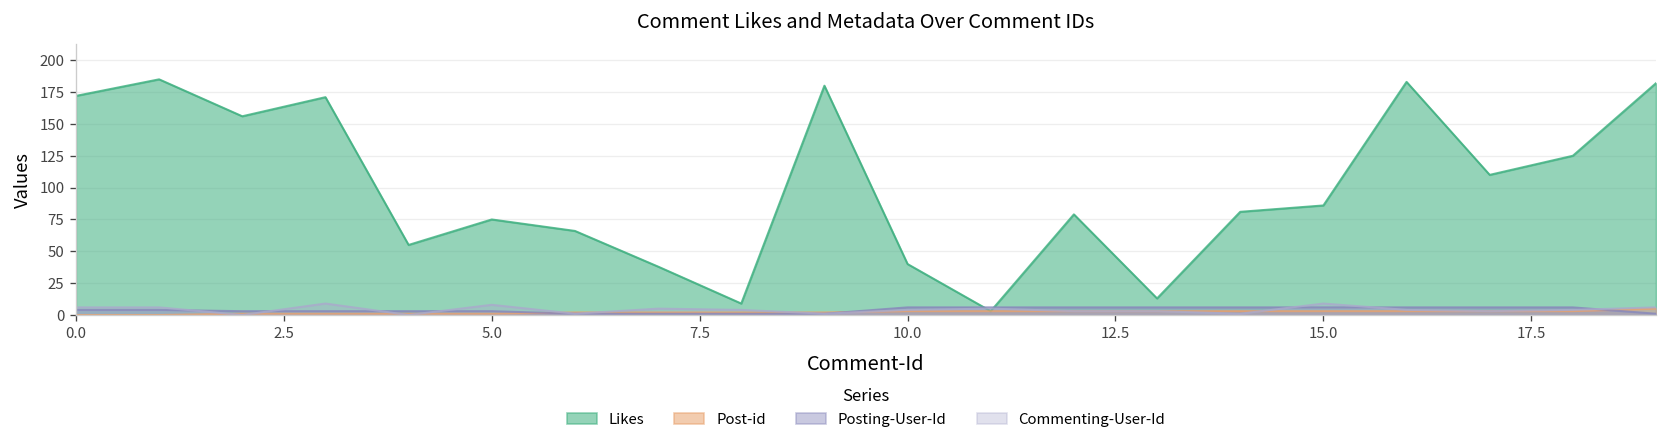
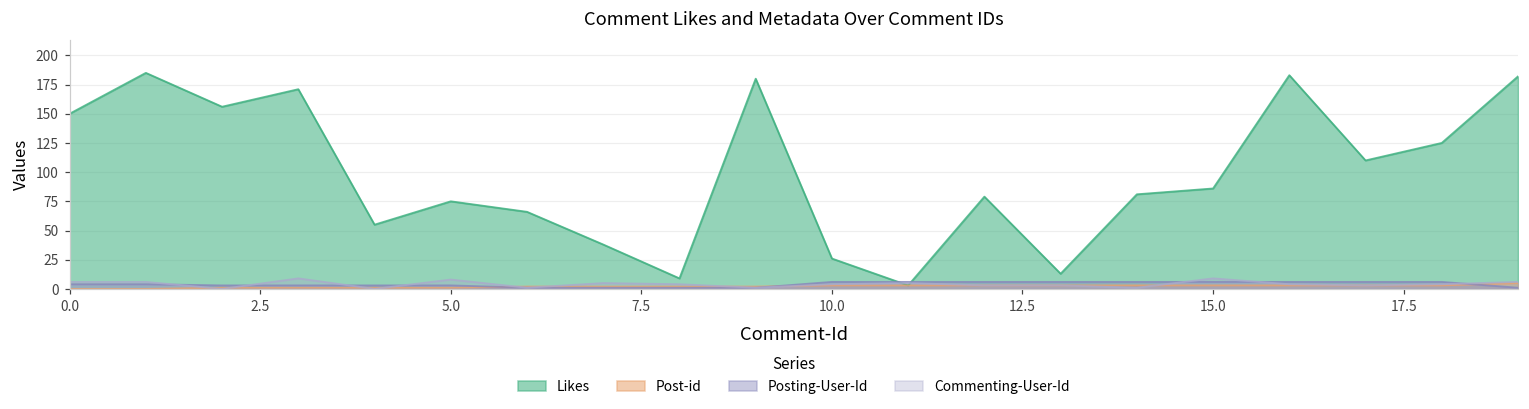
Likes, 0.0: 172 -> 150
Likes, 10.0: 40 -> 26
